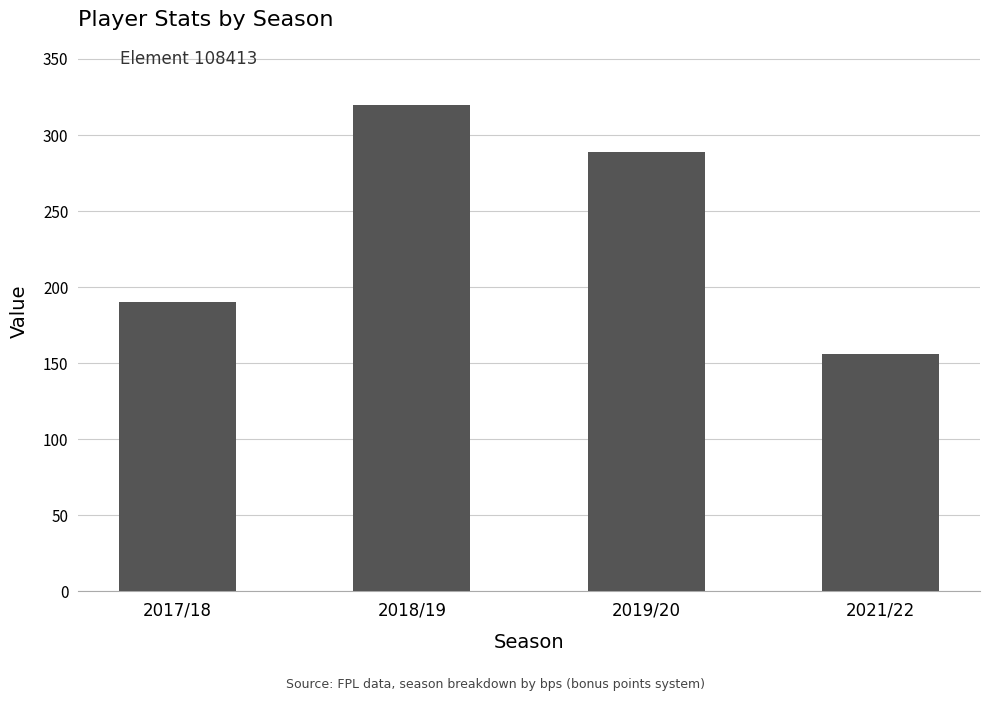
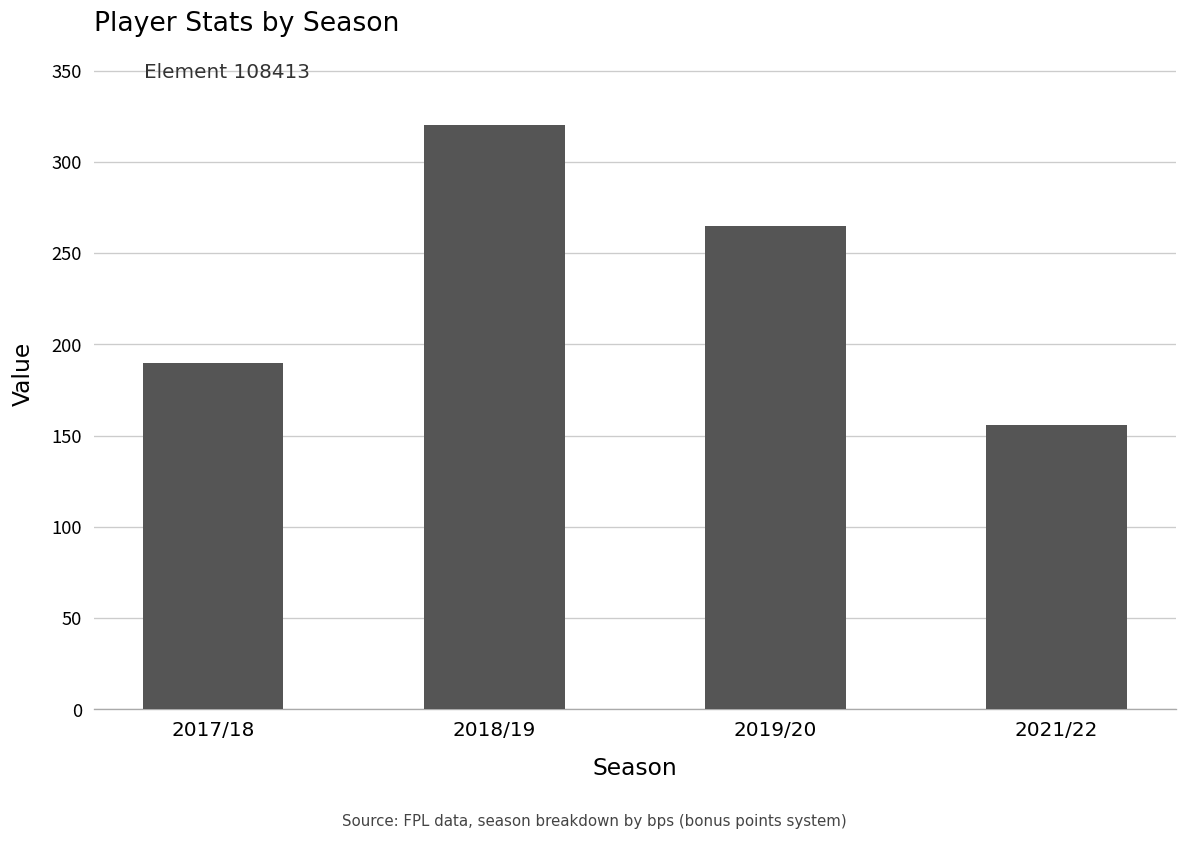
2019/20: 289 -> 265
